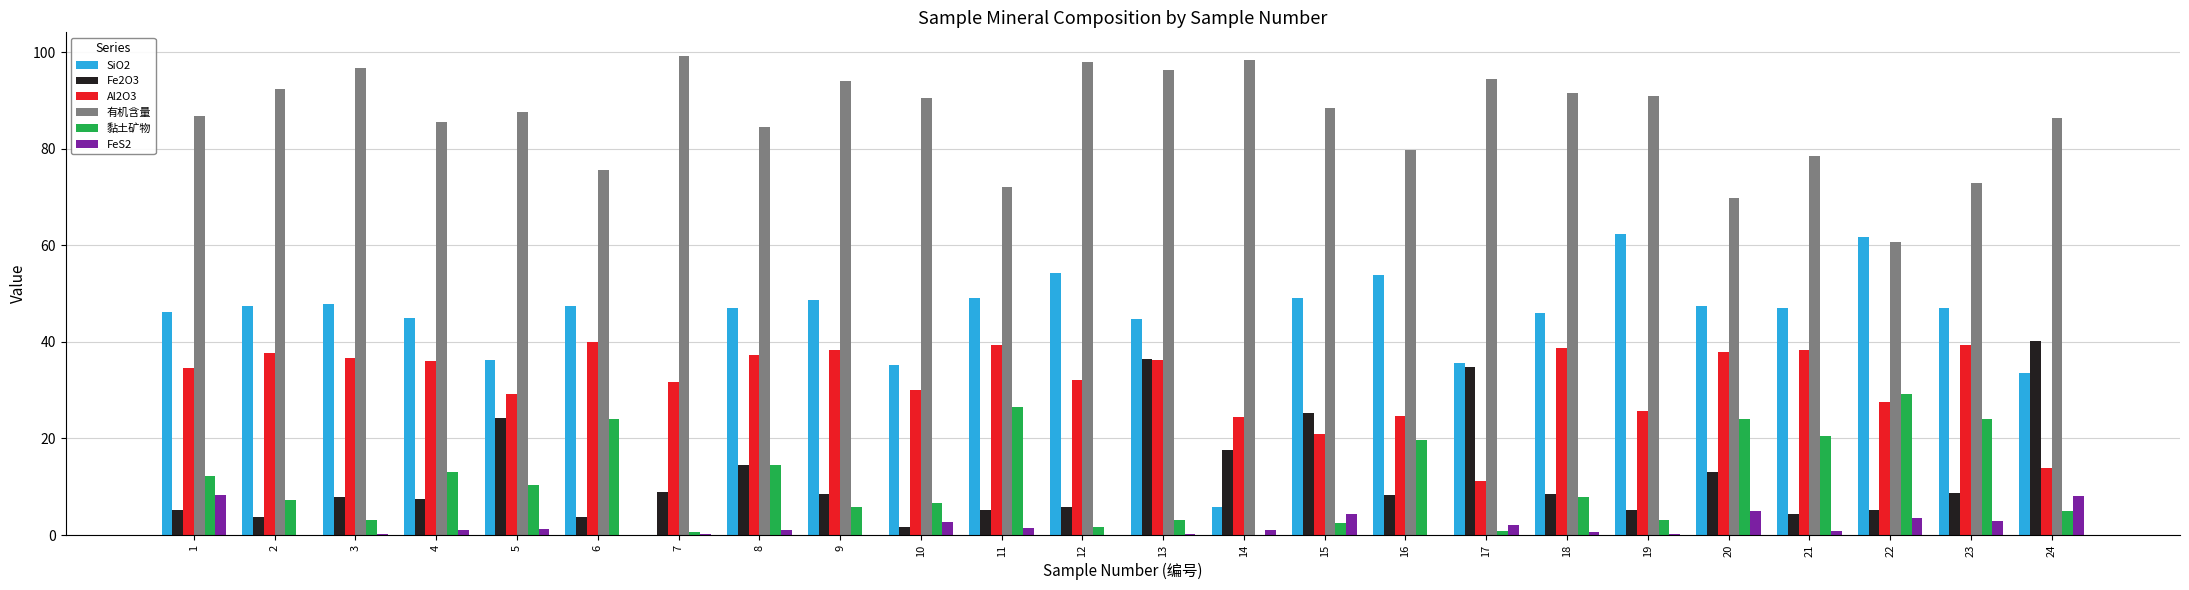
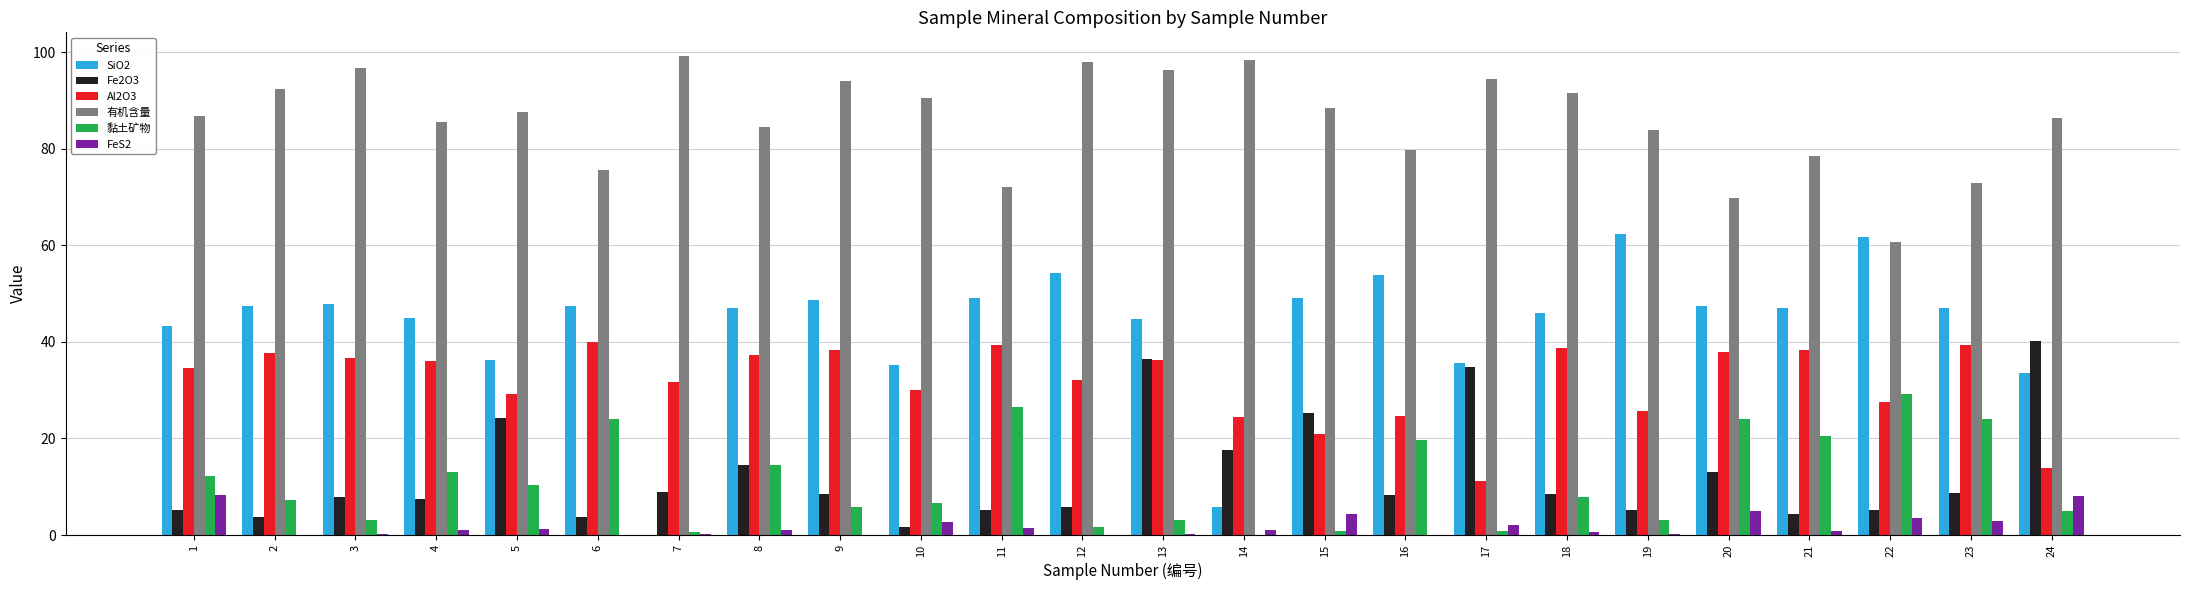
SiO2, 1: 46 -> 43
黏土矿物, 15: 3 -> 1
有机含量, 19: 91 -> 84
